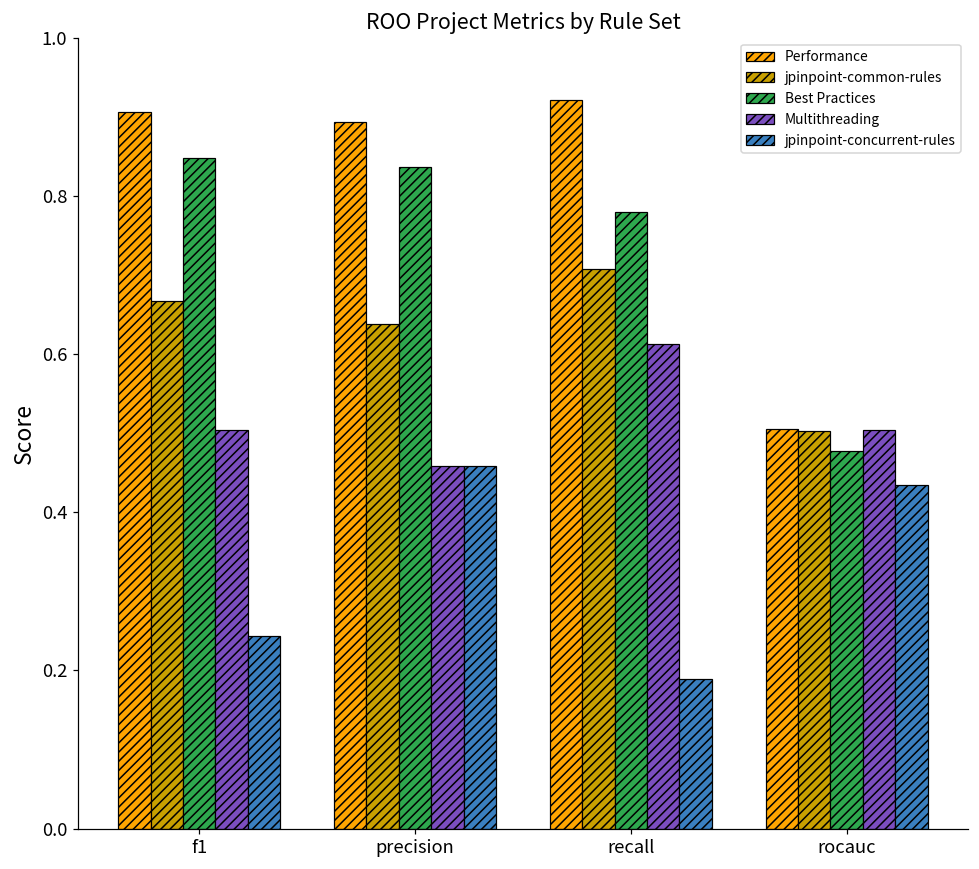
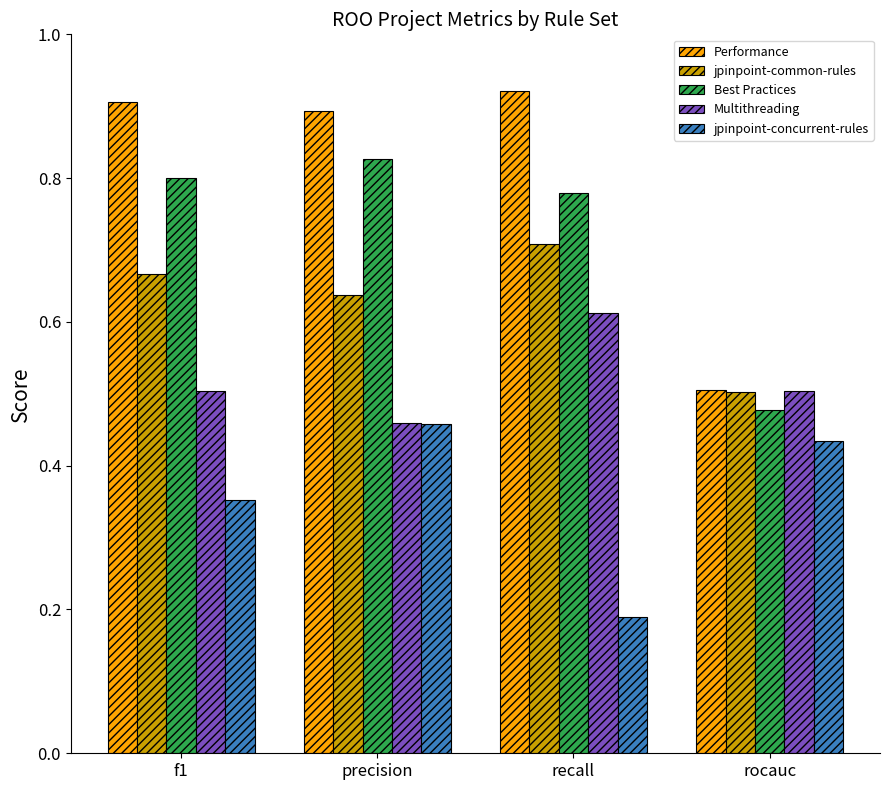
Best Practices, f1: 0.85 -> 0.80
jpinpoint-concurrent-rules, f1: 0.24 -> 0.35
Best Practices, precision: 0.84 -> 0.83
